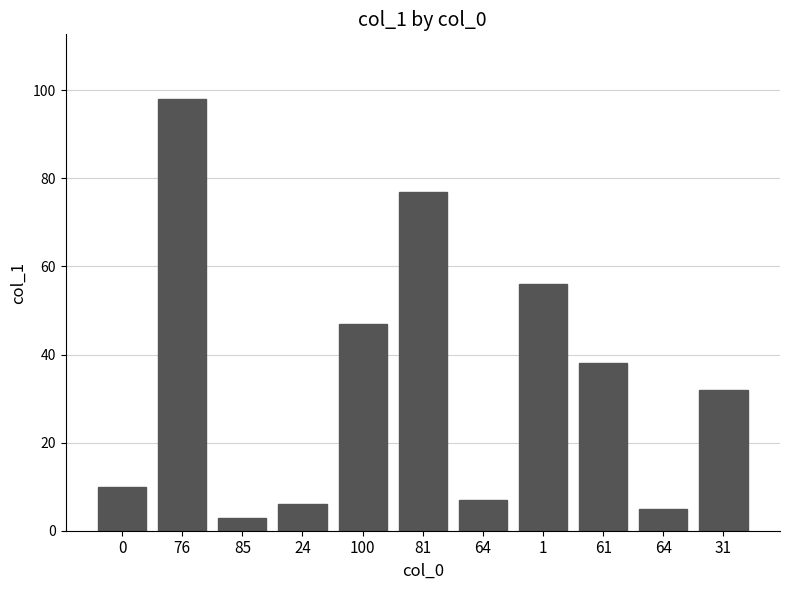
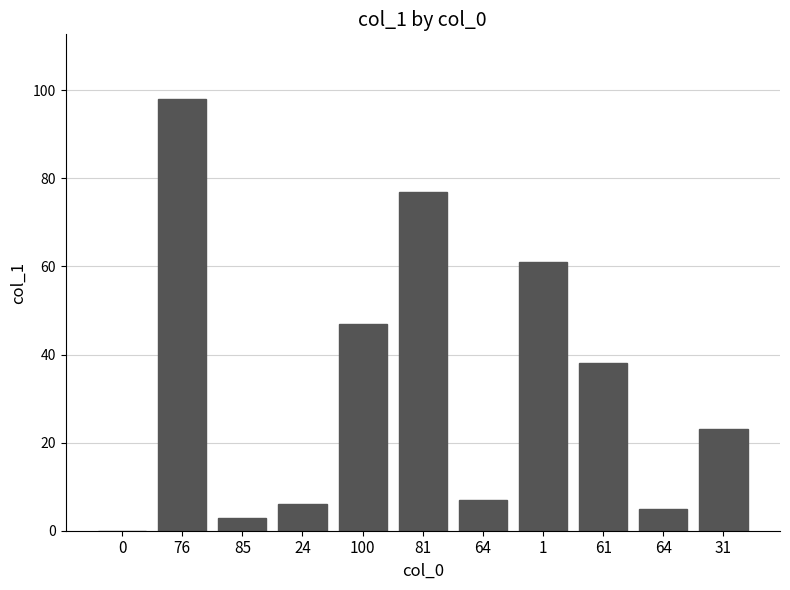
0: 10 -> 0
1: 56 -> 61
31: 32 -> 23
